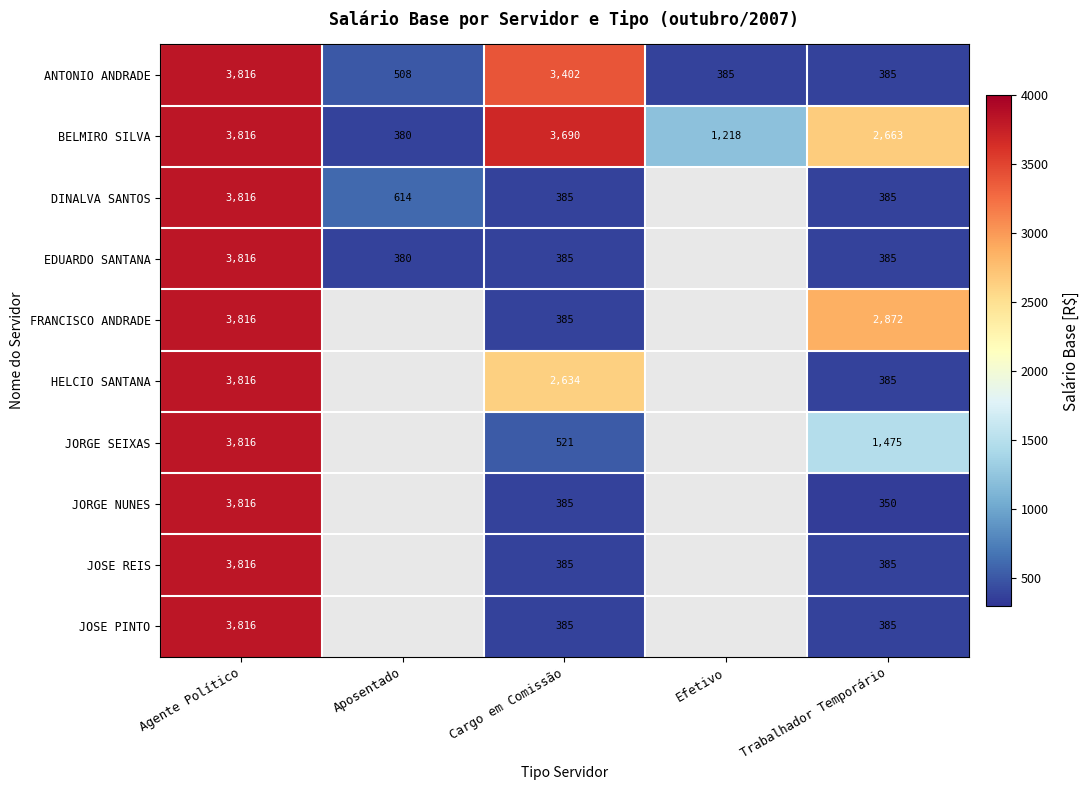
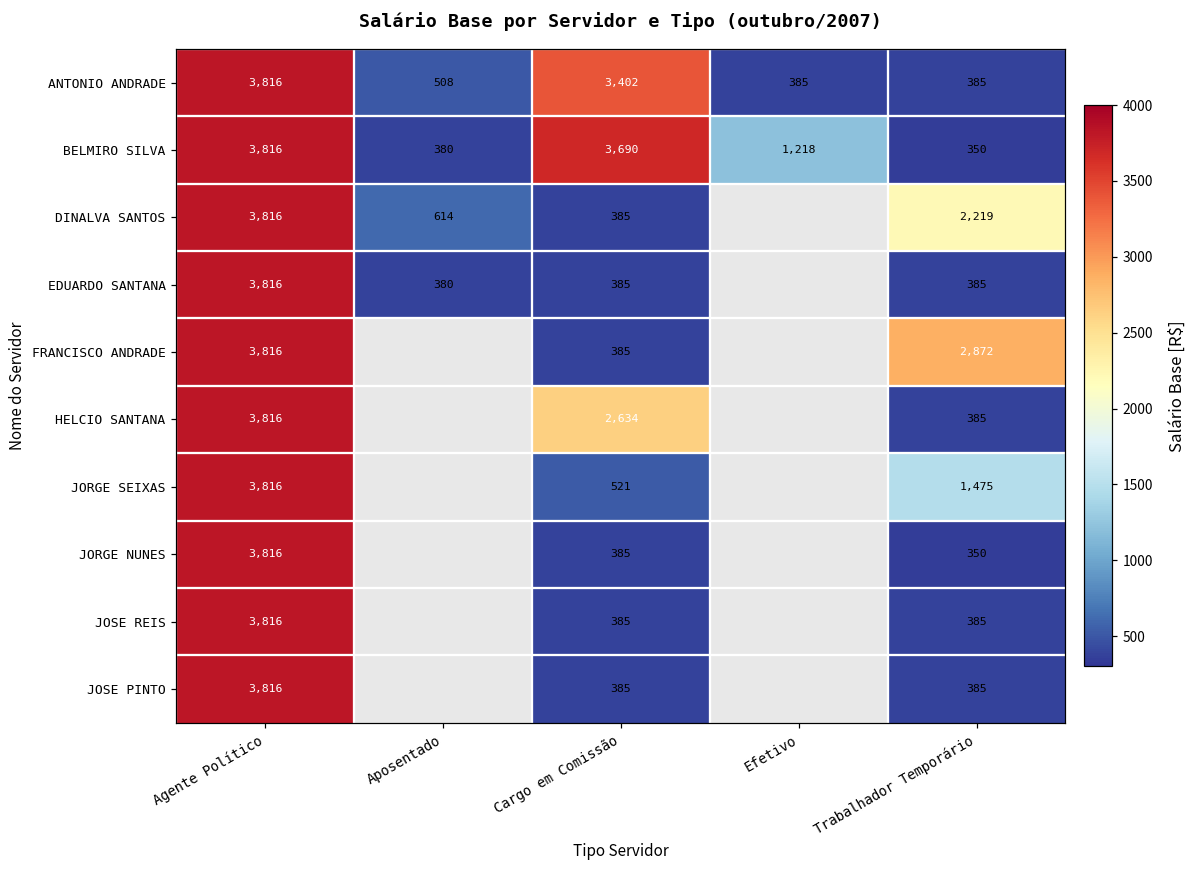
BELMIRO SILVA, Trabalhador Temporário: 2,663 -> 350
DINALVA SANTOS, Trabalhador Temporário: 385 -> 2,219
